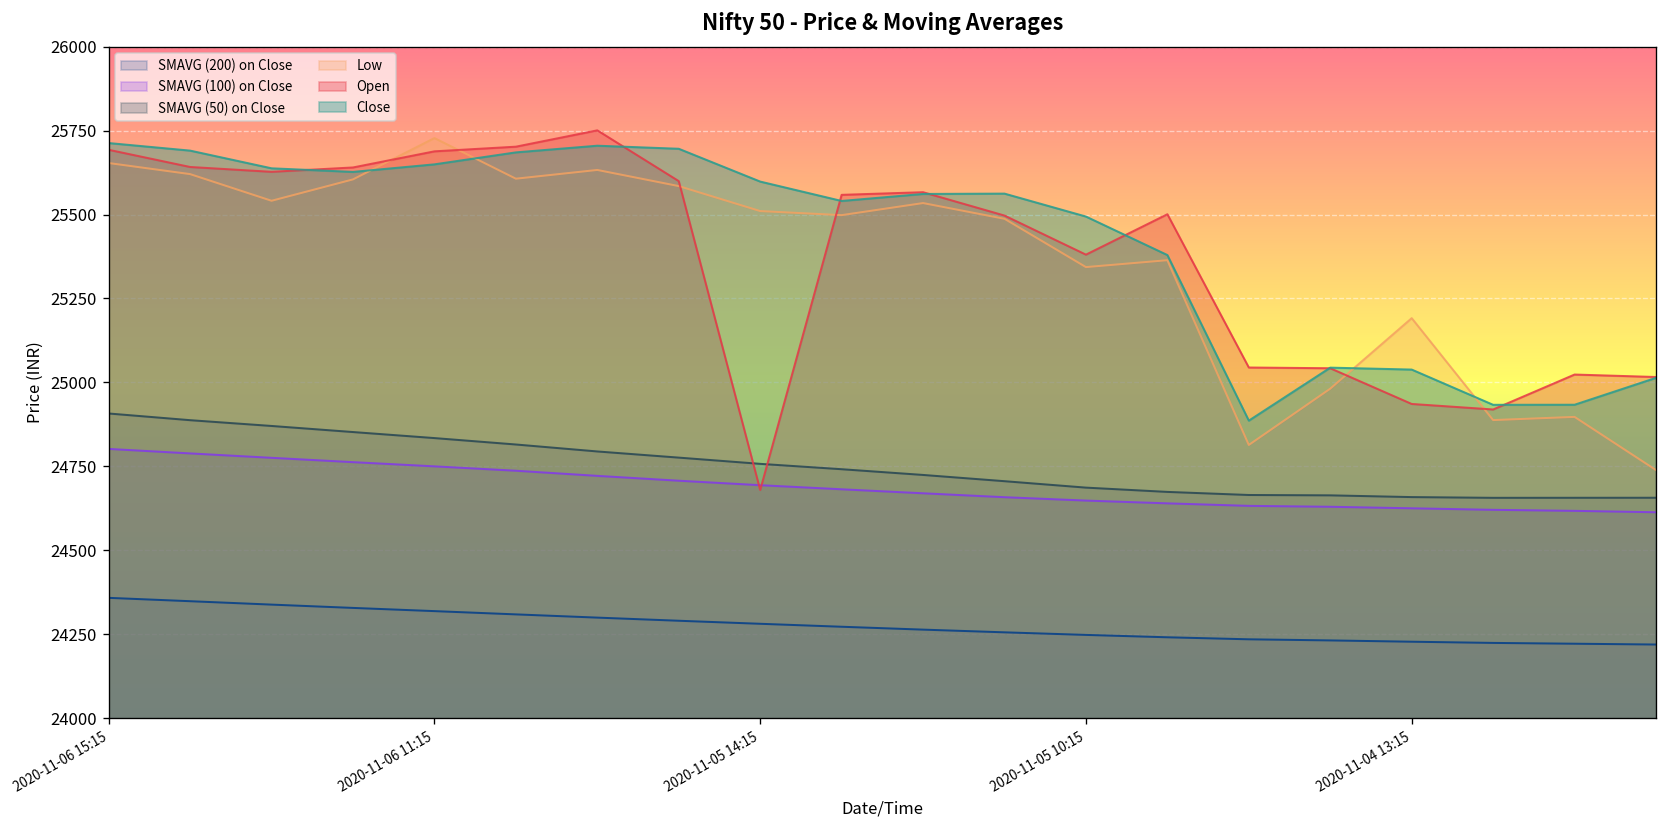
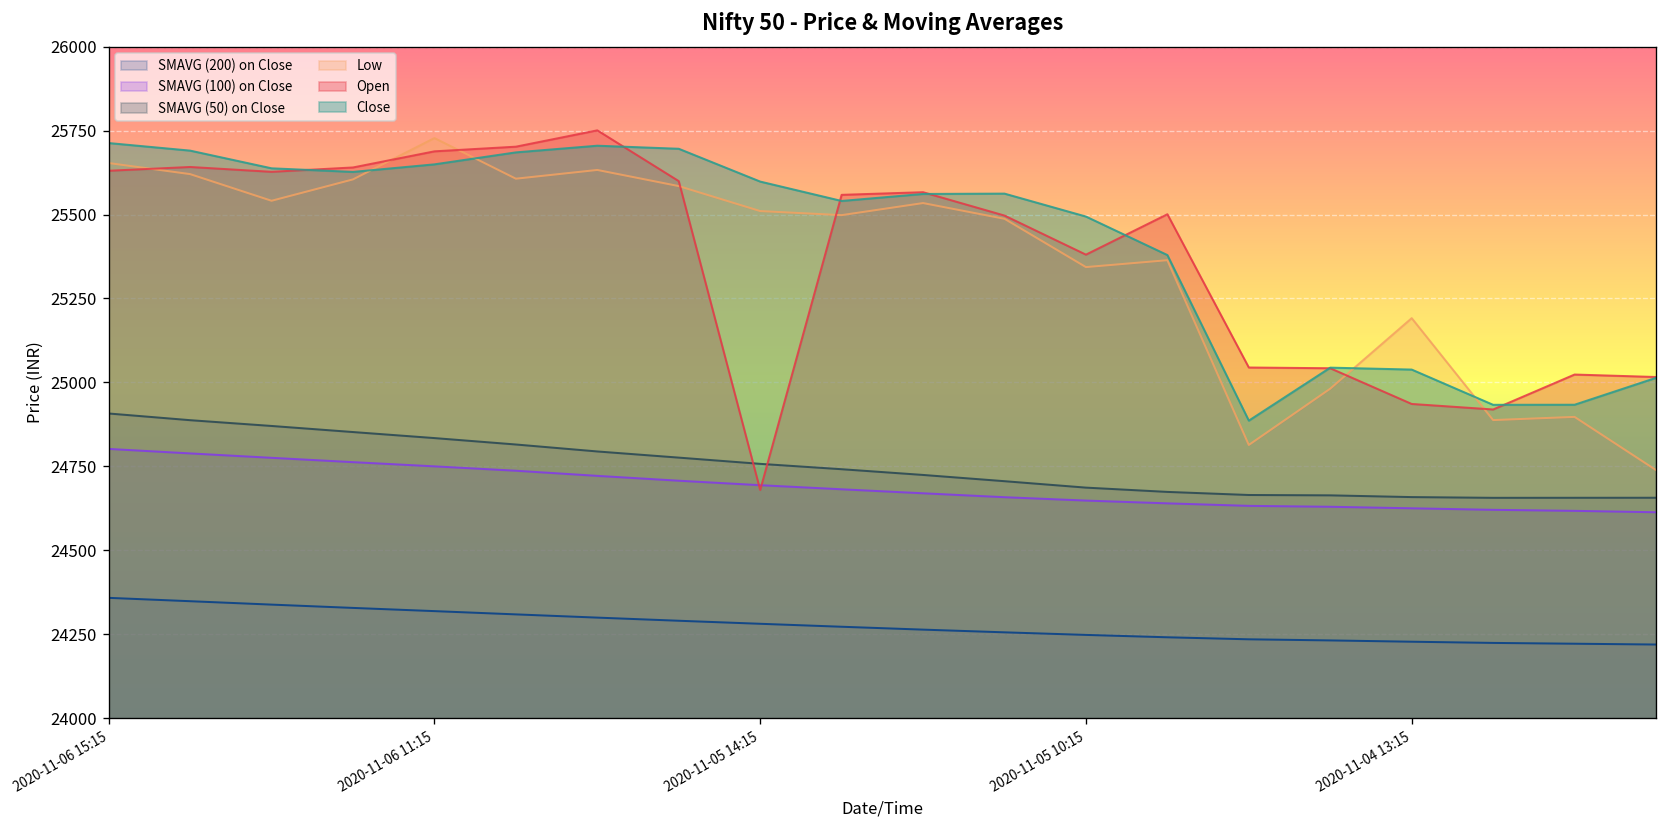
Open, 2020-11-06 15:15: 25690 -> 25630
